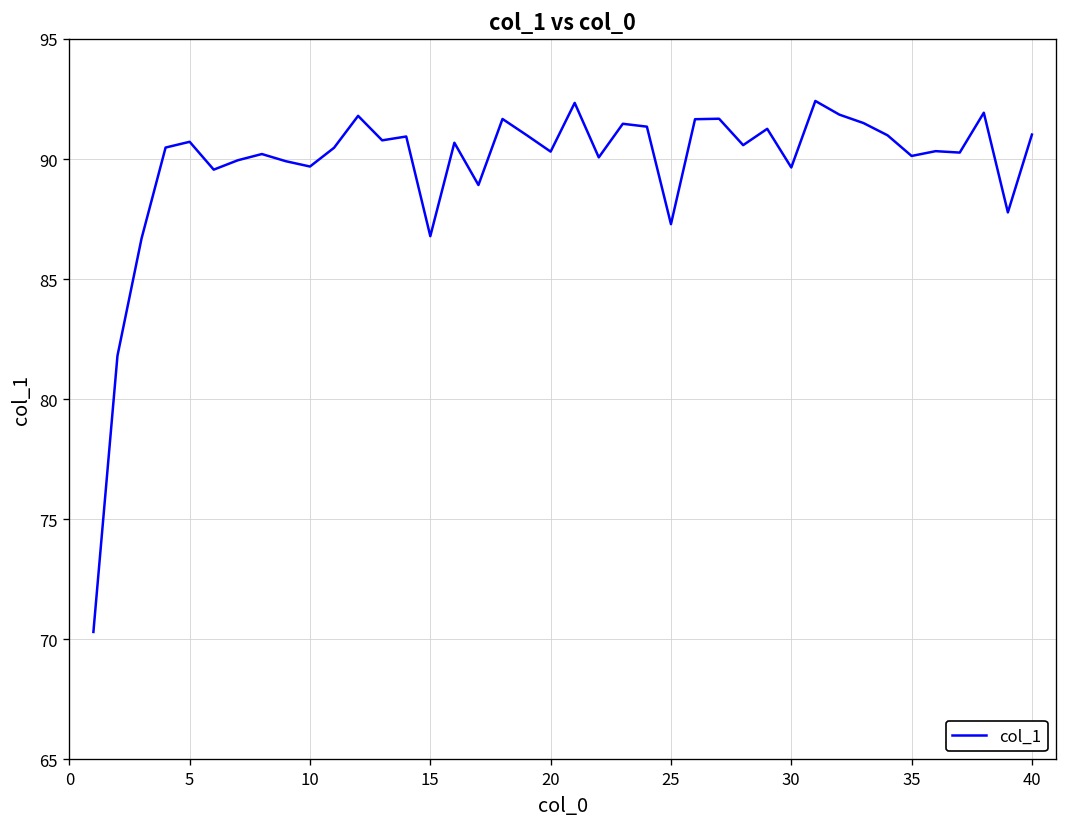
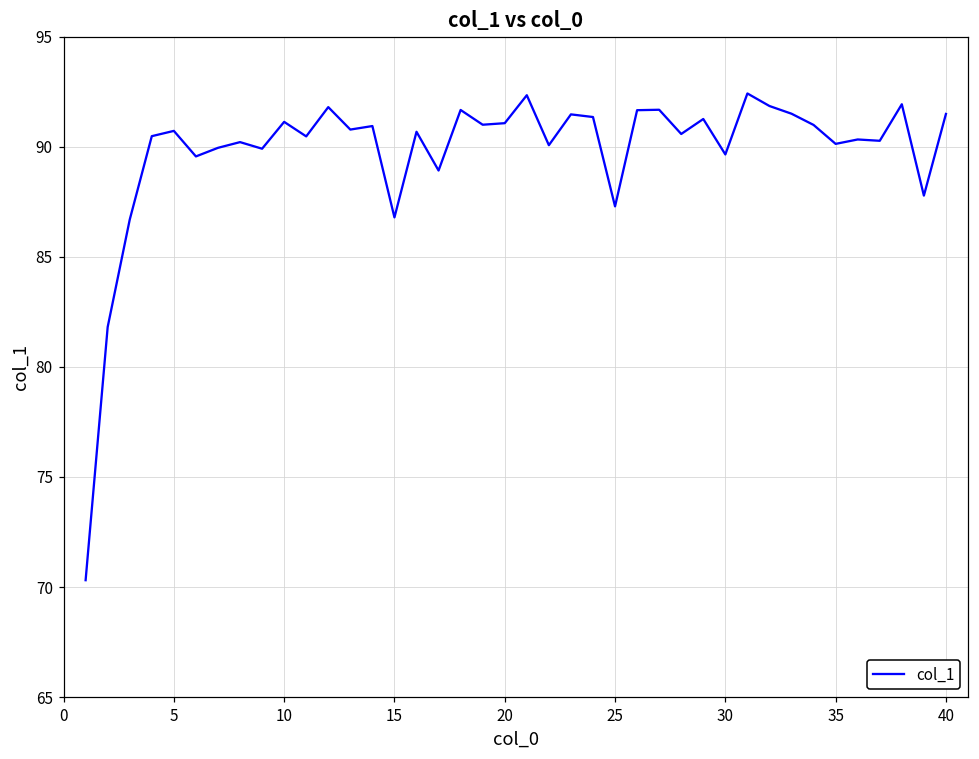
10: 89.7 -> 91.1
20: 90.3 -> 91.1
40: 91.0 -> 91.5
